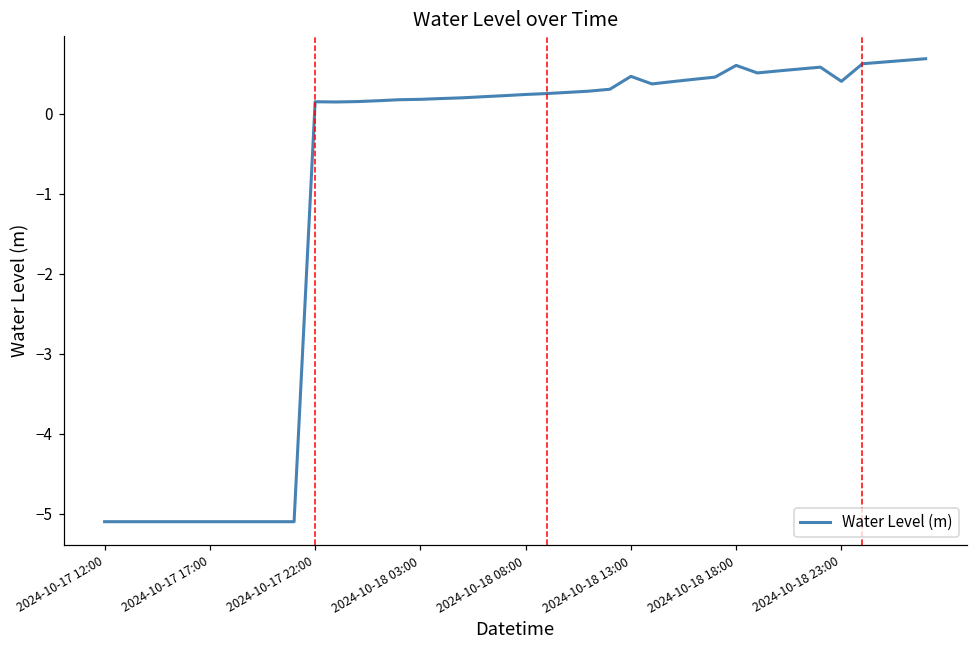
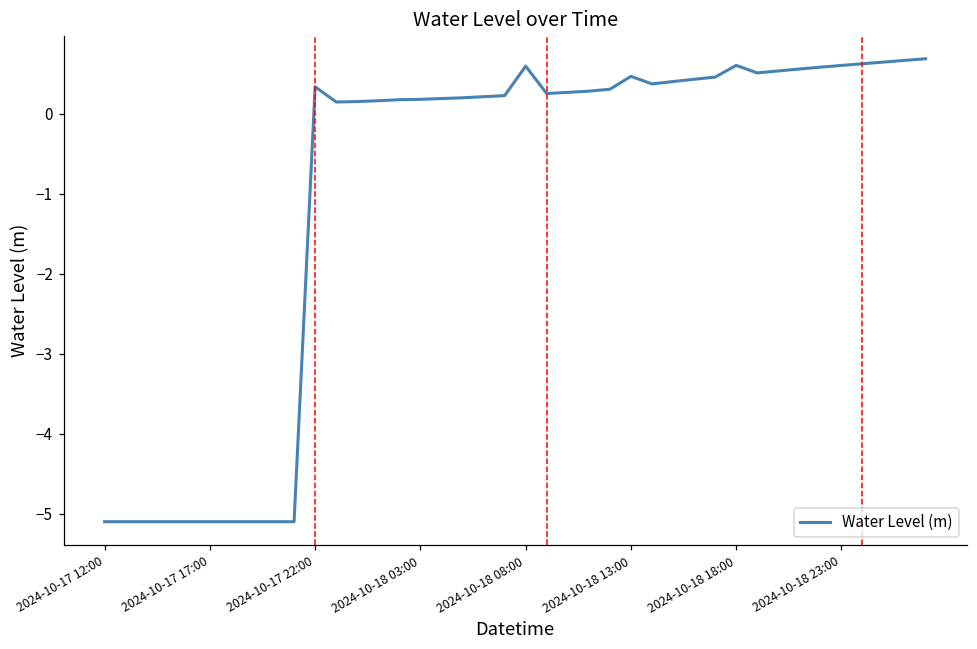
2024-10-17 22:00: 0.1 -> 0.3
2024-10-18 08:00: 0.2 -> 0.6
2024-10-18 23:00: 0.4 -> 0.6
